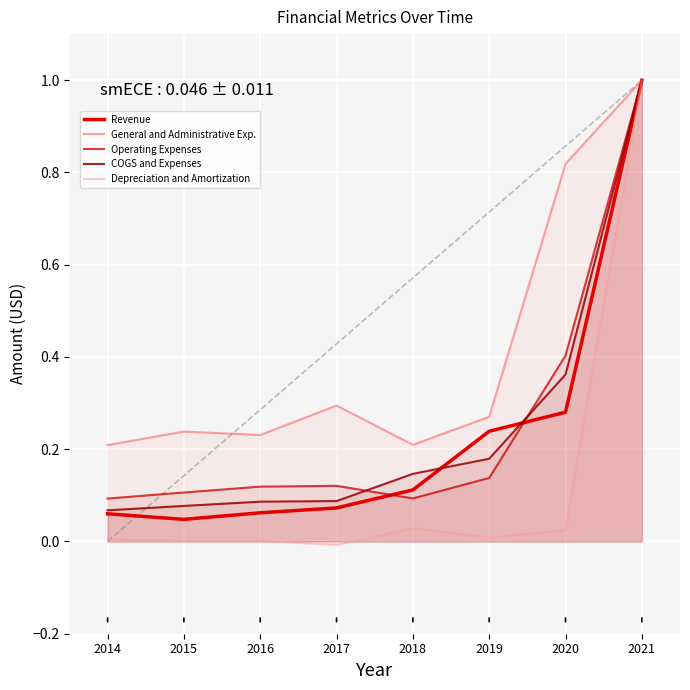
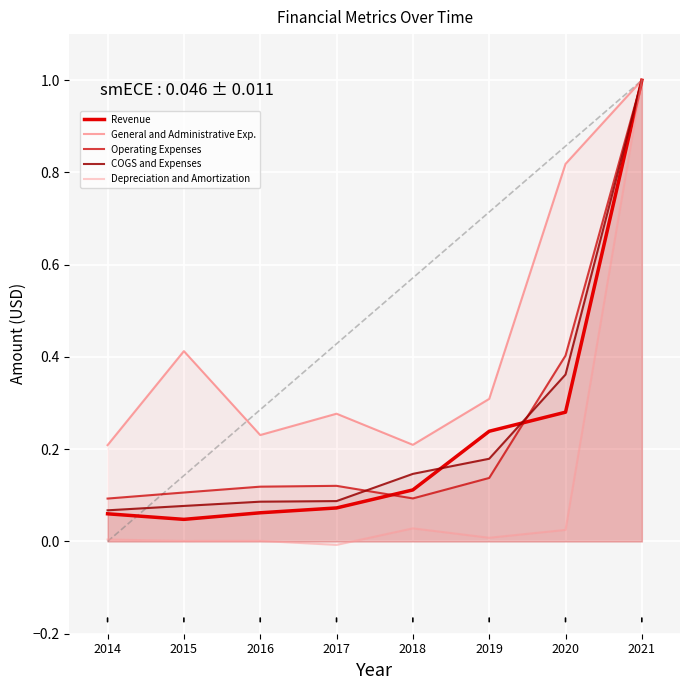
General and Administrative Exp., 2015: 0.24 -> 0.41
General and Administrative Exp., 2017: 0.29 -> 0.28
General and Administrative Exp., 2019: 0.27 -> 0.31
